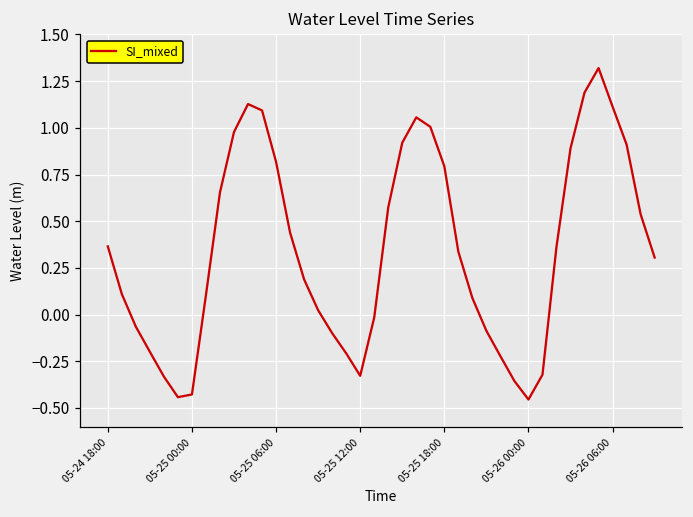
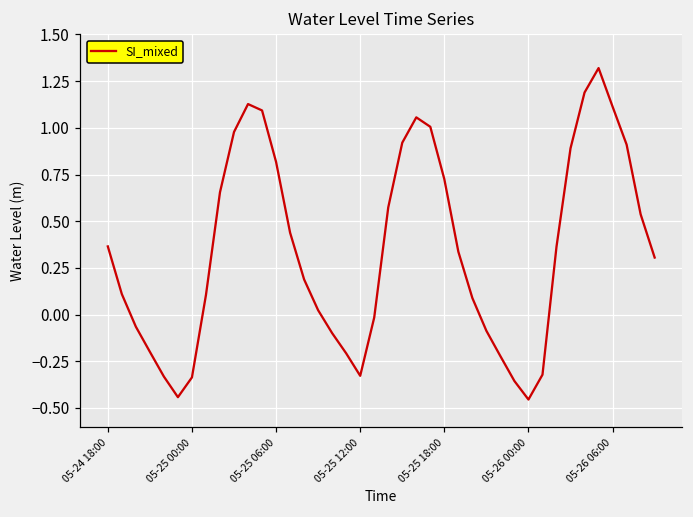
05-25 00:00: -0.43 -> -0.34
05-25 18:00: 0.79 -> 0.73
